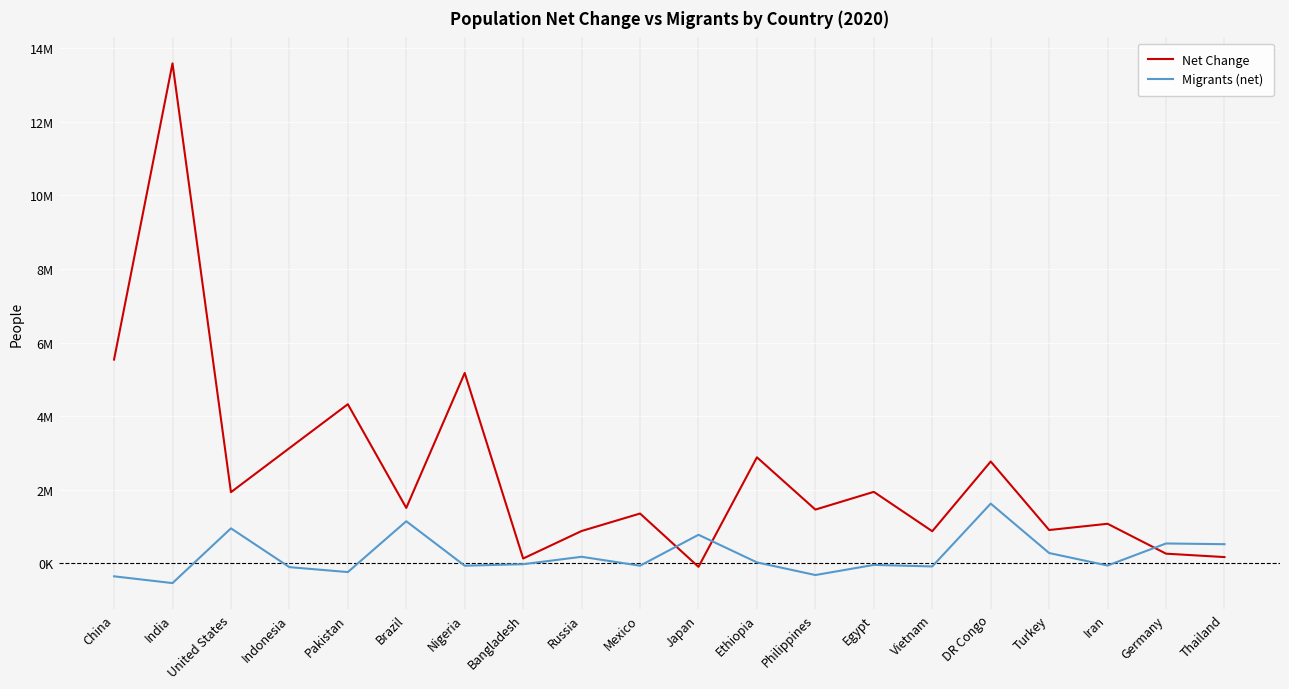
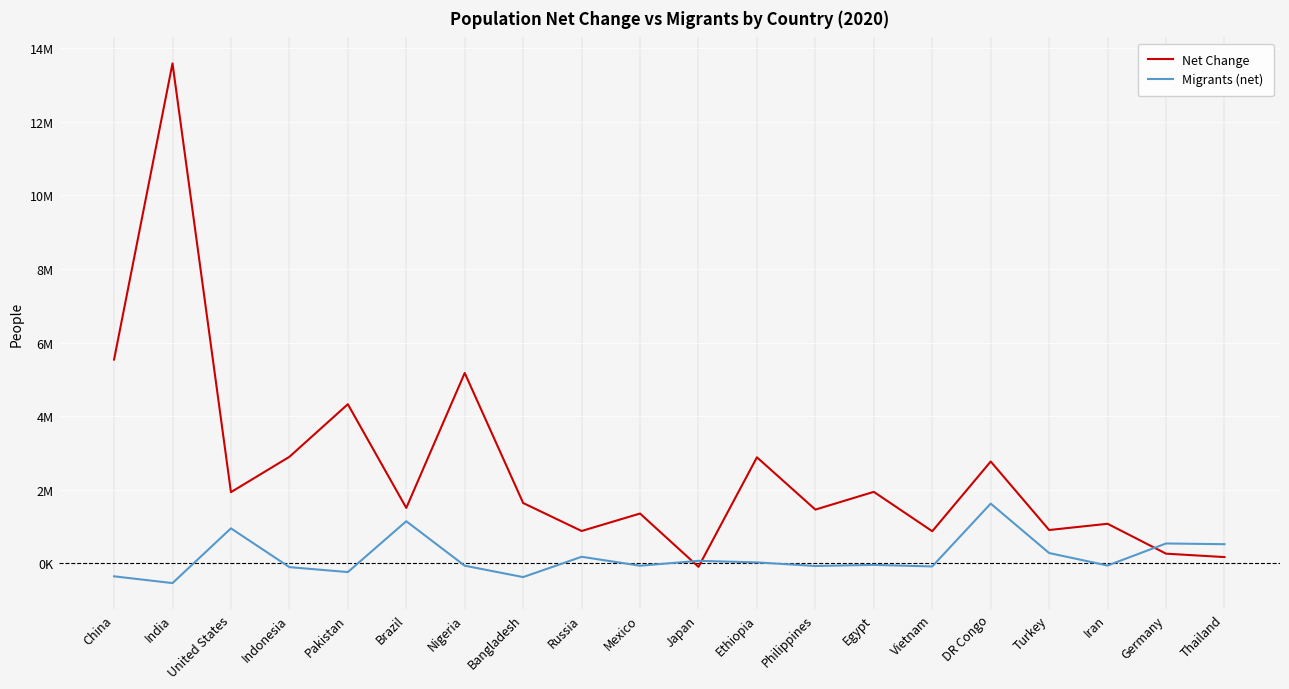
Net Change, Indonesia: 3100000 -> 2900000
Net Change, Bangladesh: 100000 -> 1600000
Migrants (net), Bangladesh: 0 -> -400000
Migrants (net), Japan: 800000 -> 100000
Migrants (net), Philippines: -300000 -> -100000
